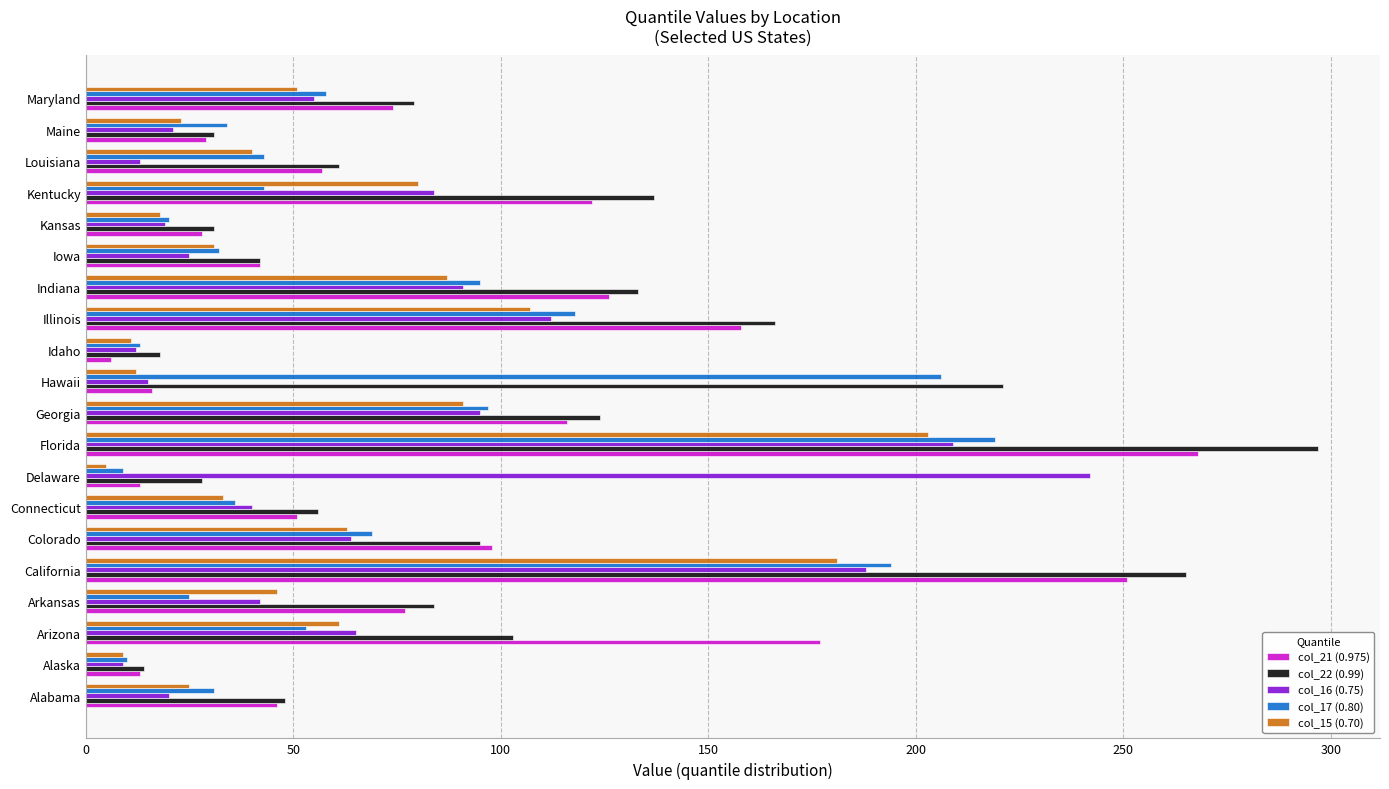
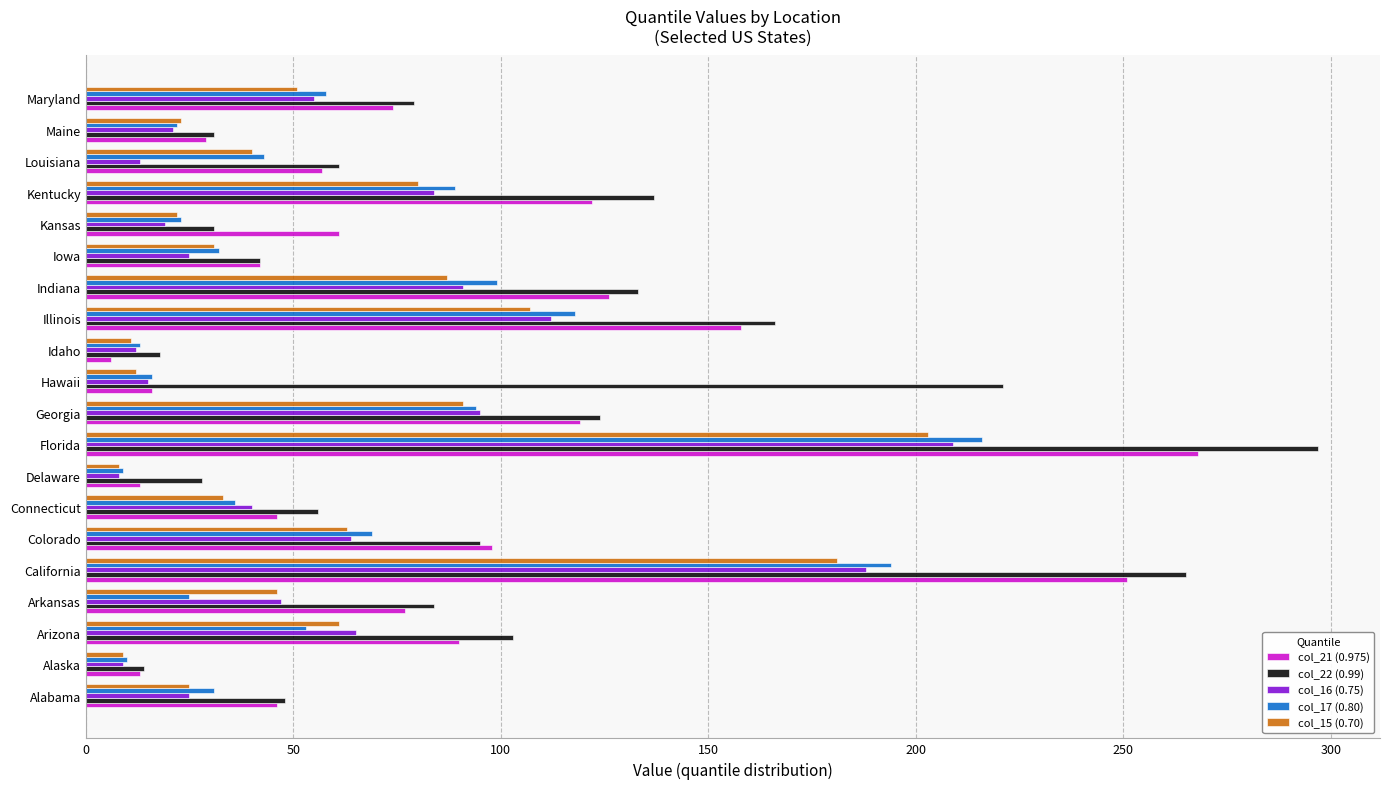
col_17 (0.80), Maine: 34 -> 22
col_17 (0.80), Kentucky: 43 -> 89
col_15 (0.70), Kansas: 18 -> 22
col_17 (0.80), Kansas: 20 -> 23
col_21 (0.975), Kansas: 28 -> 61
col_17 (0.80), Indiana: 95 -> 99
col_17 (0.80), Hawaii: 206 -> 16
col_17 (0.80), Georgia: 97 -> 94
col_21 (0.975), Georgia: 116 -> 119
col_17 (0.80), Florida: 219 -> 216
col_15 (0.70), Delaware: 5 -> 8
col_16 (0.75), Delaware: 242 -> 8
col_21 (0.975), Connecticut: 51 -> 46
col_16 (0.75), Arkansas: 42 -> 47
col_21 (0.975), Arizona: 177 -> 90
col_16 (0.75), Alabama: 20 -> 25
